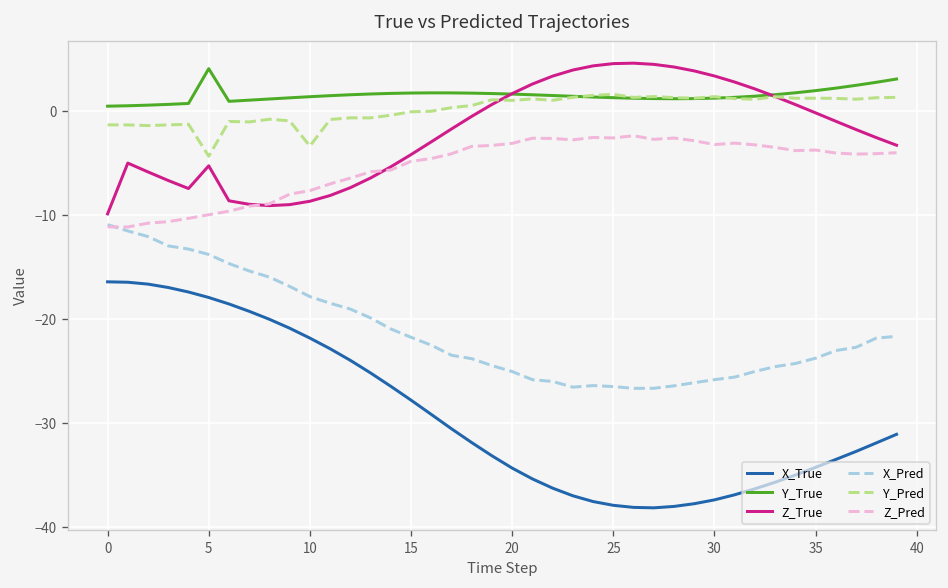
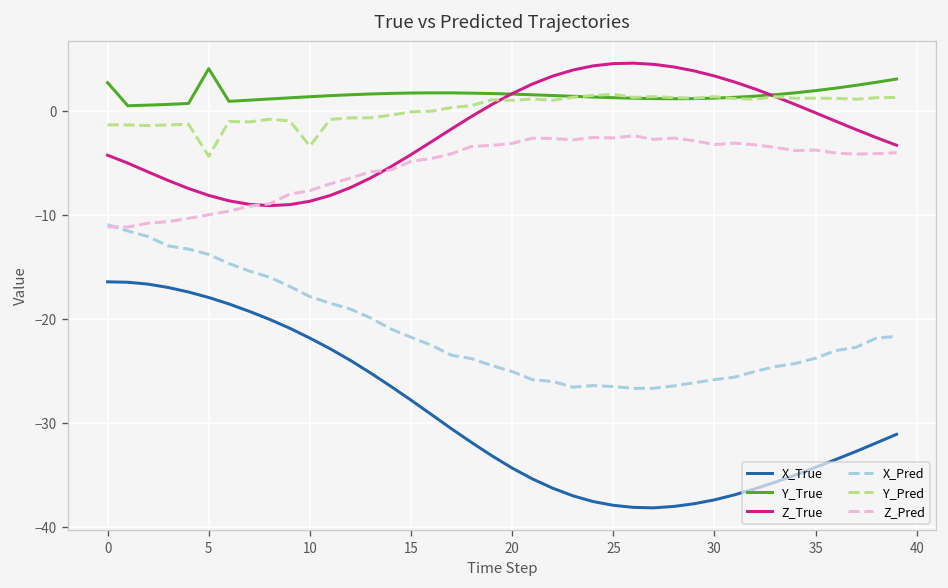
Y_True, 0: 0 -> 3
Z_True, 0: -10 -> -4
Z_True, 5: -5 -> -8
